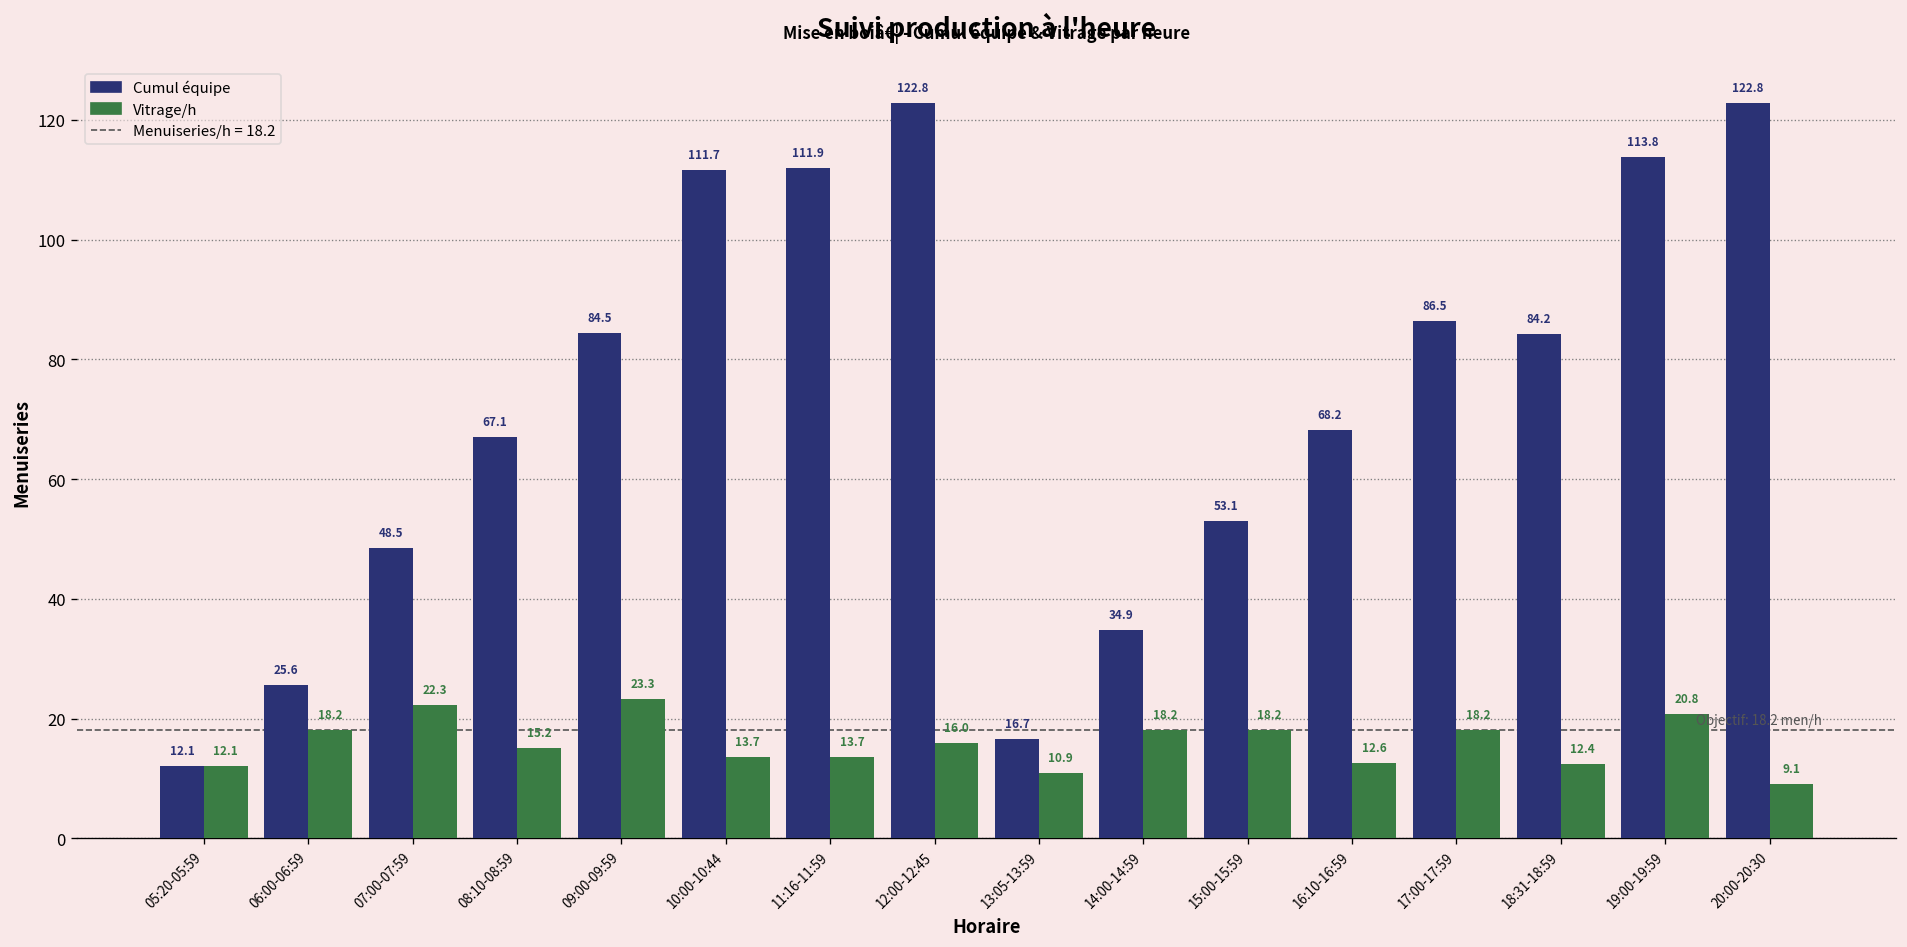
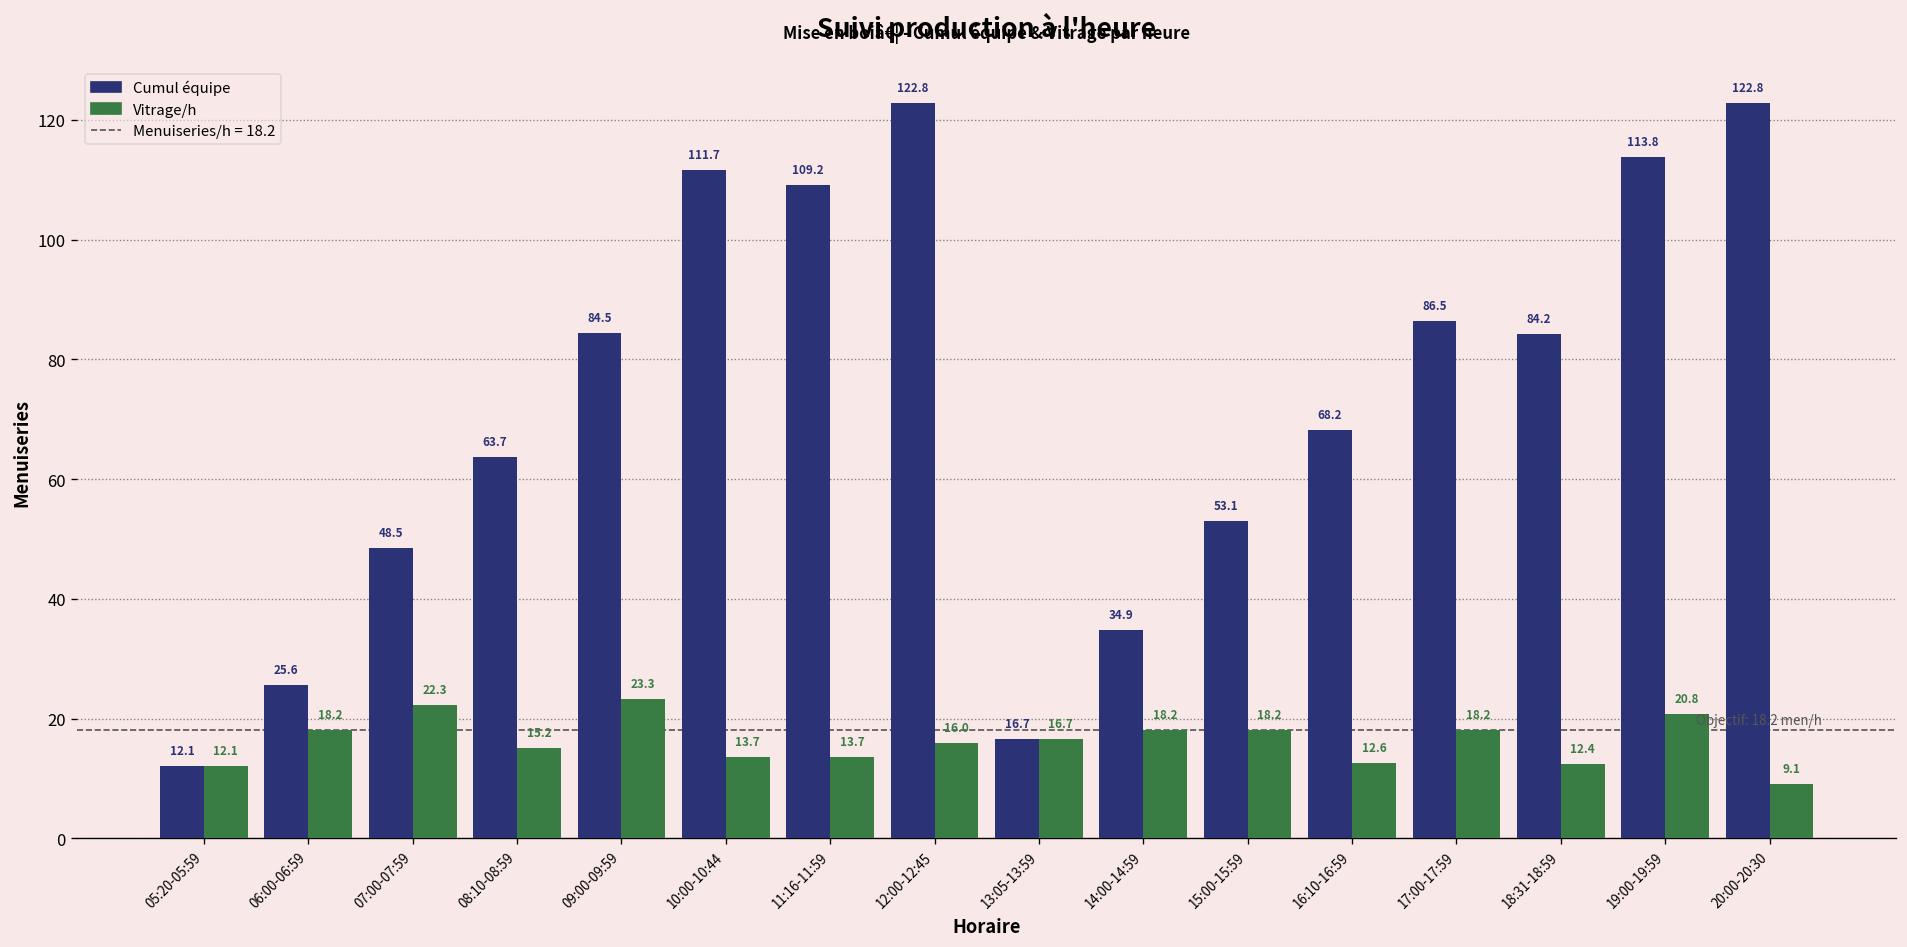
Cumul équipe, 08:10-08:59: 67.1 -> 63.7
Cumul équipe, 11:16-11:59: 111.9 -> 109.2
Vitrage/h, 13:05-13:59: 10.9 -> 16.7
